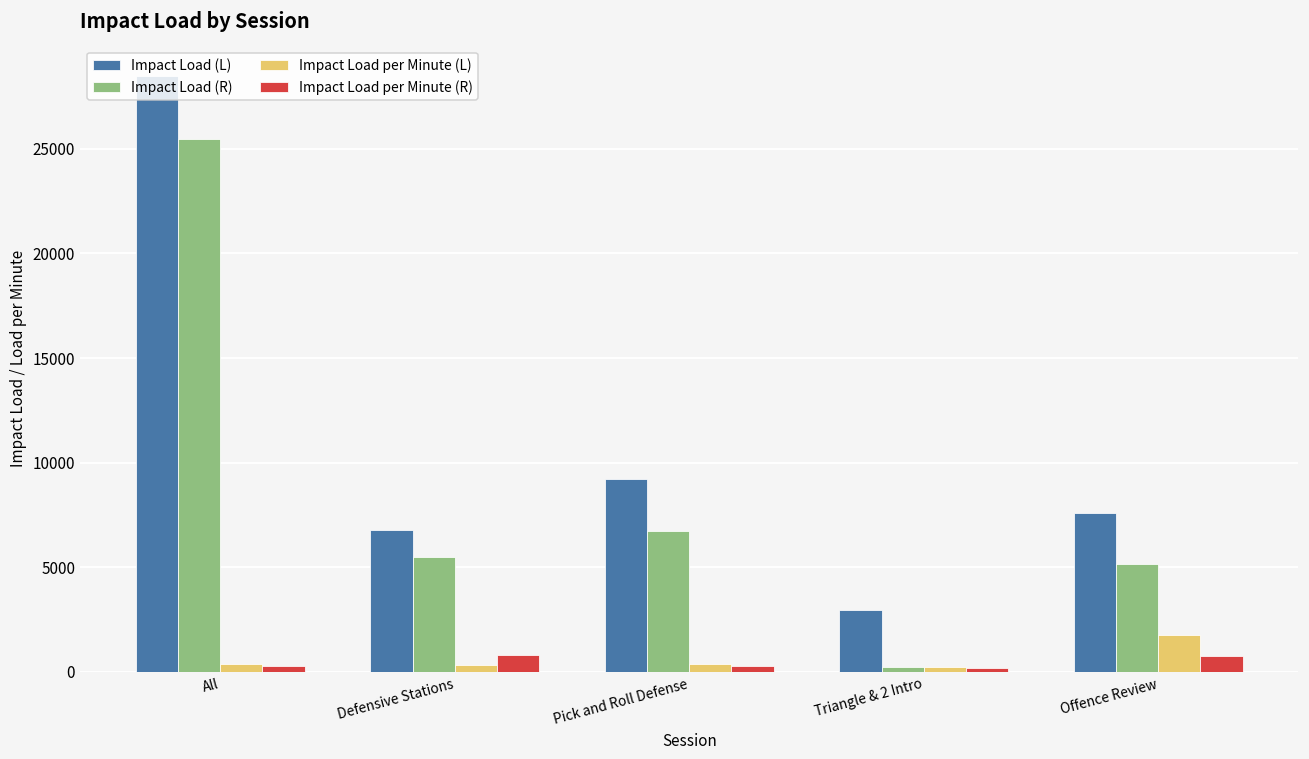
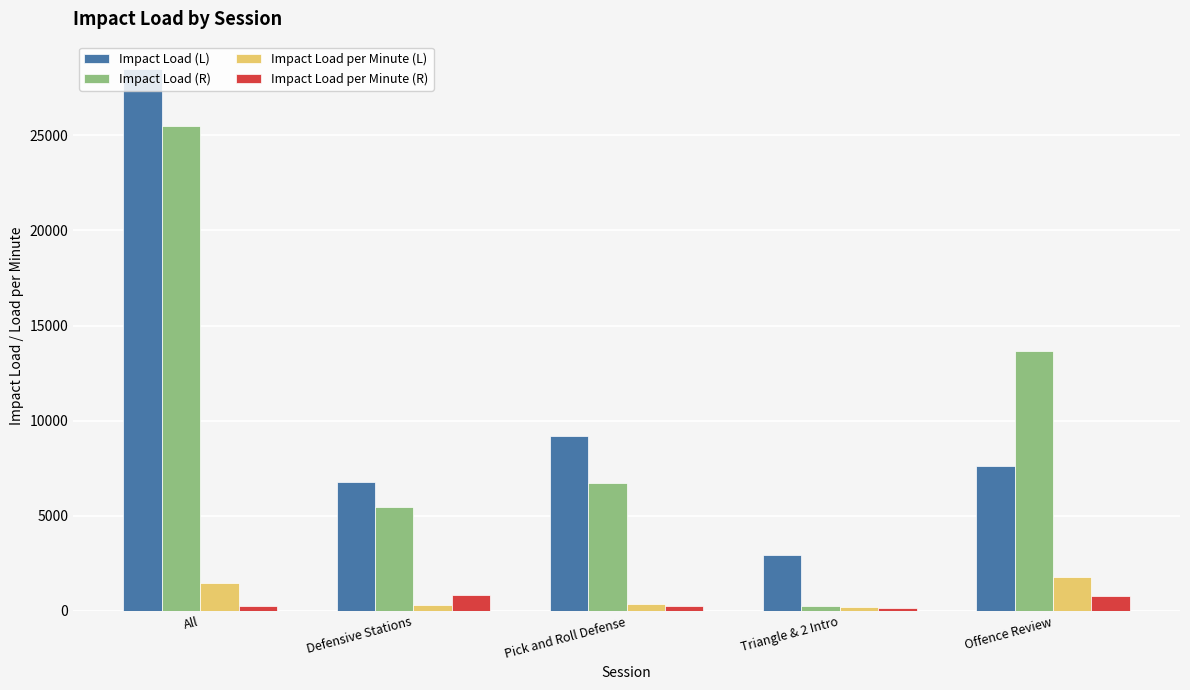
Impact Load per Minute (L), All: 400 -> 1500
Impact Load (R), Offence Review: 5200 -> 13700
